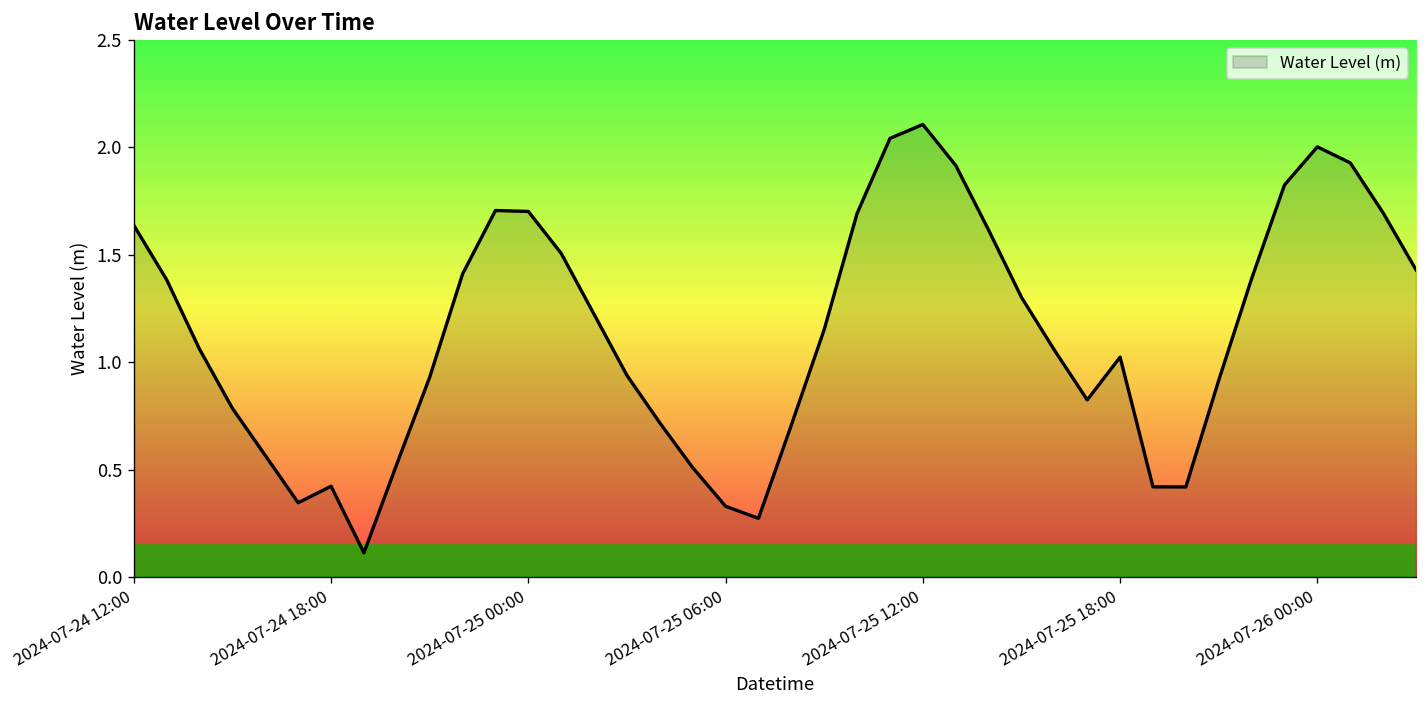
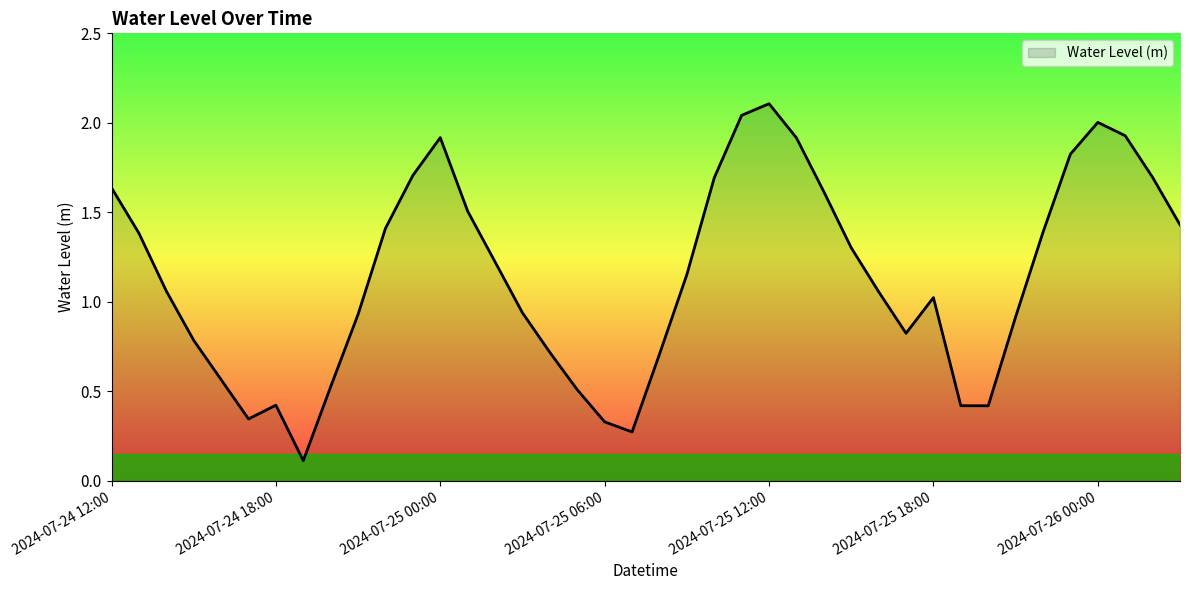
2024-07-25 00:00: 1.70 -> 1.92
